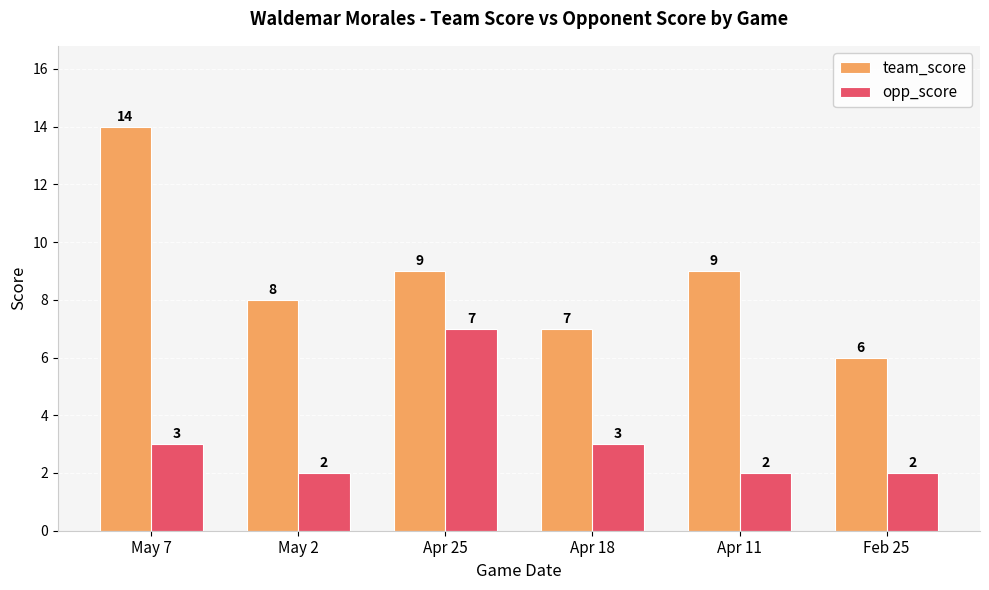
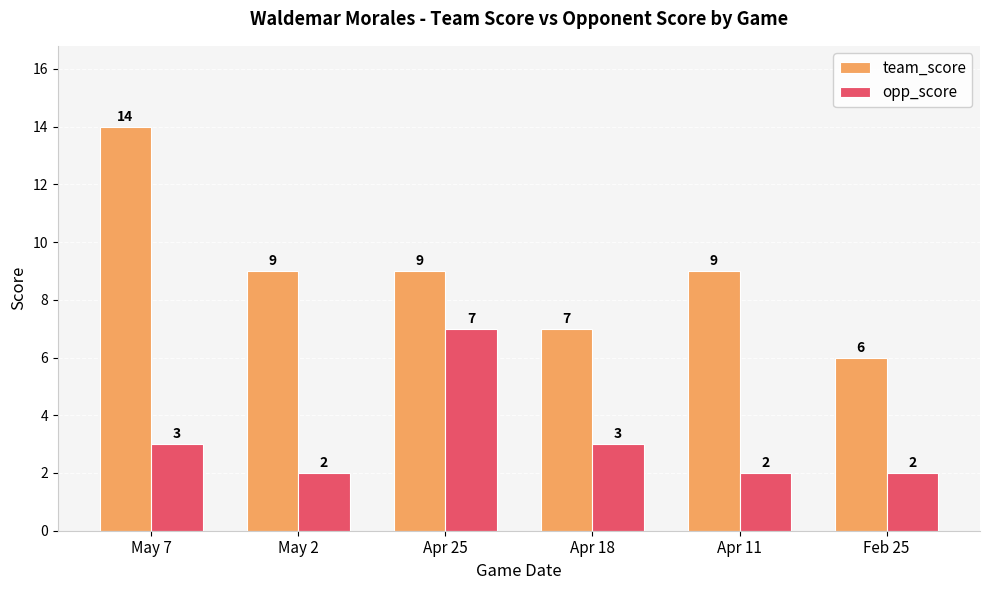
team_score, May 2: 8 -> 9
